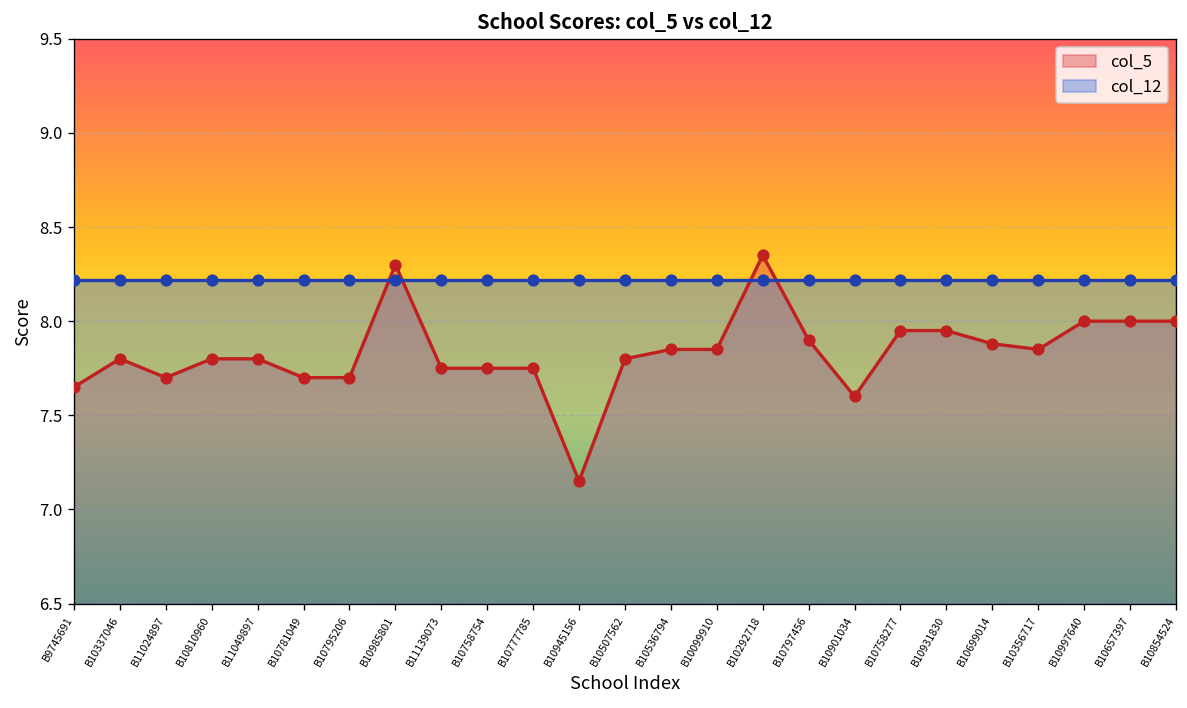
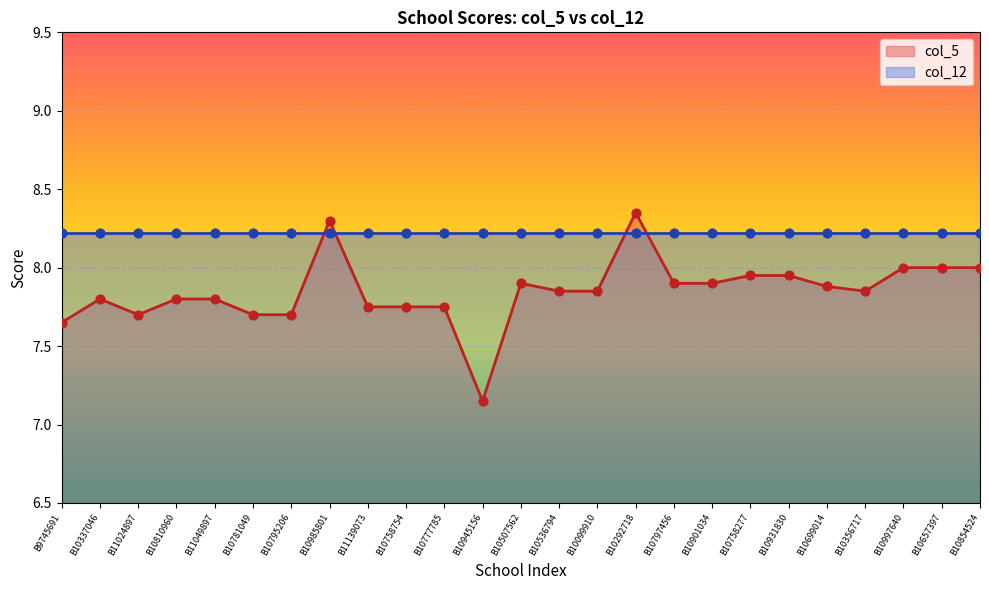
col_5, B10507562: 7.8 -> 7.9
col_5, B10901034: 7.6 -> 7.9
